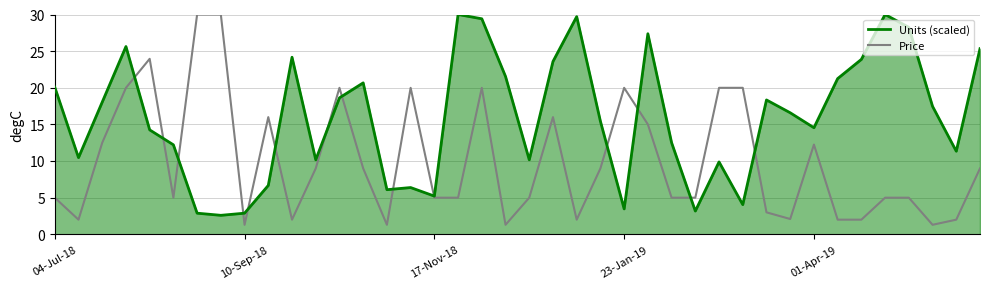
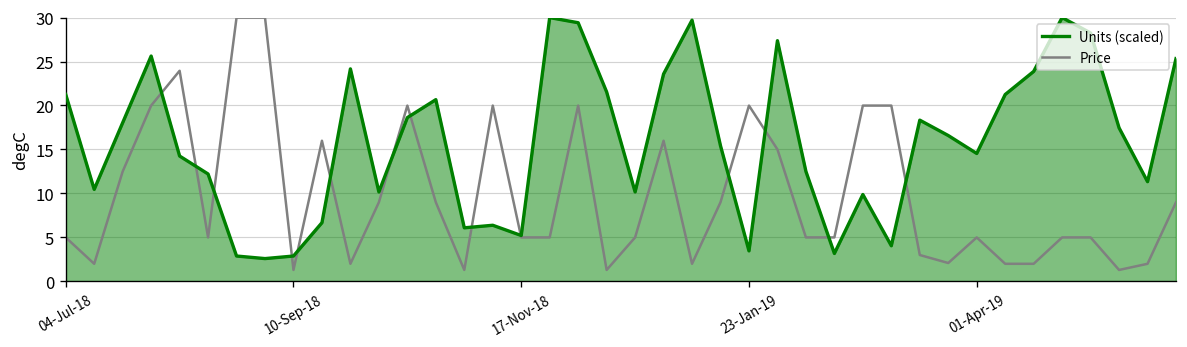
Units (scaled), 04-Jul-18: 20 -> 21
Price, 01-Apr-19: 12 -> 5
